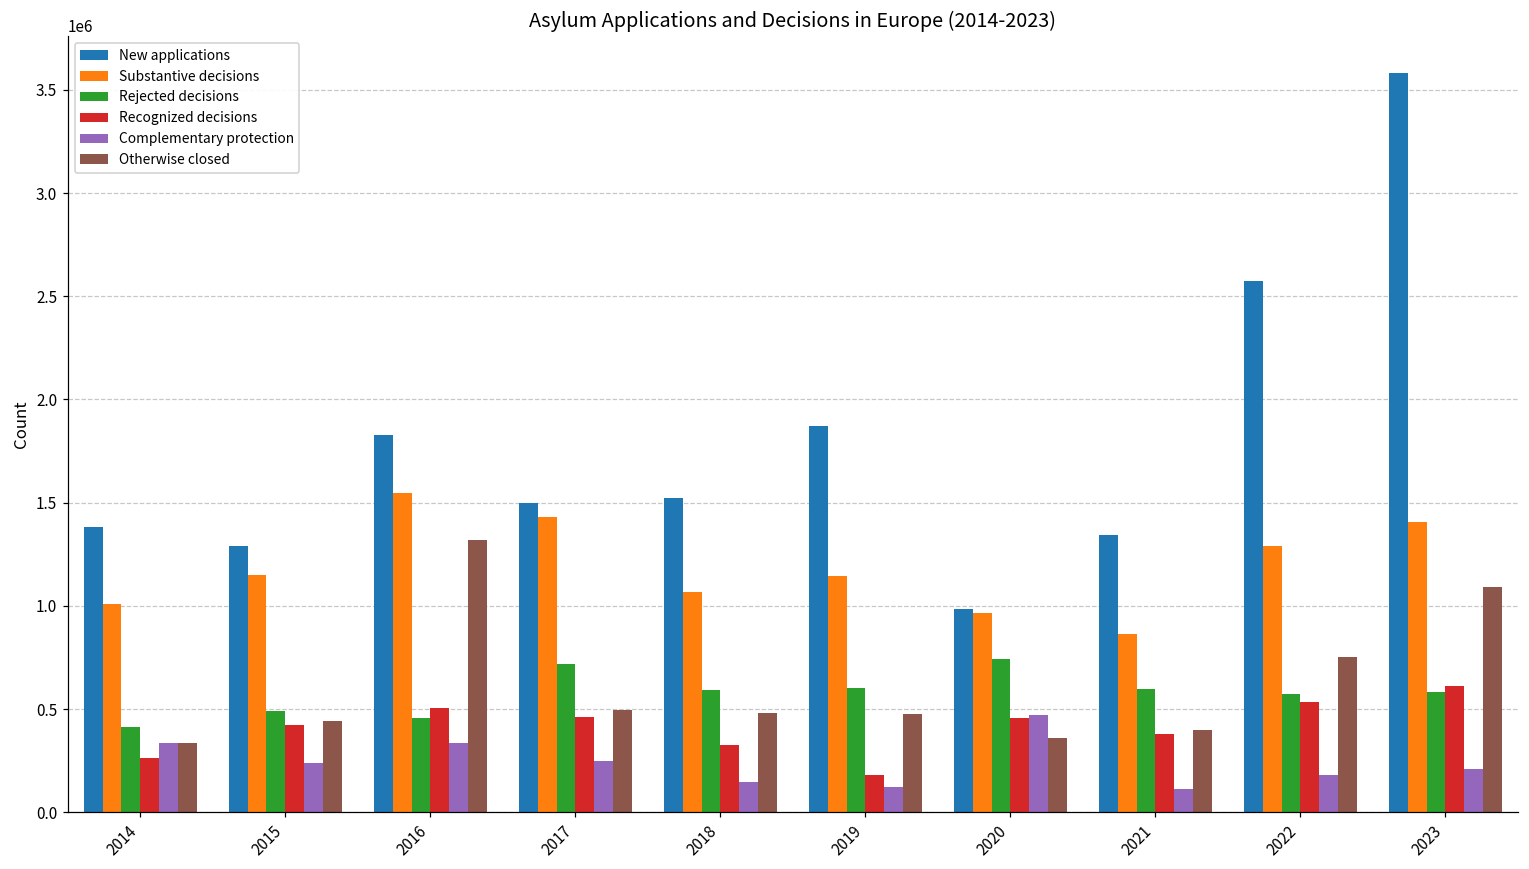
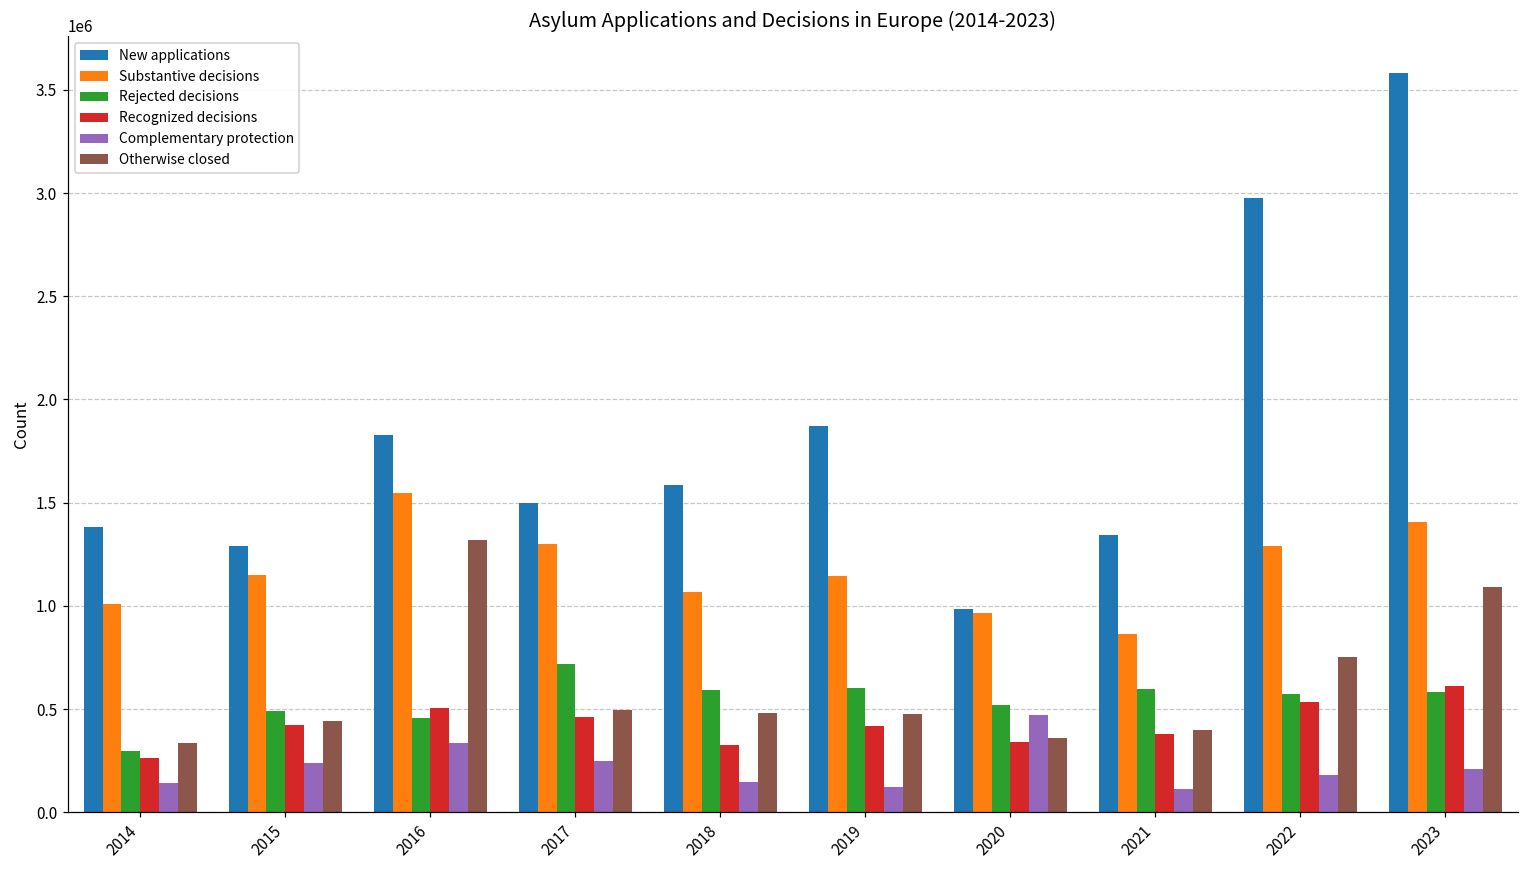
Rejected decisions, 2014: 410000 -> 300000
Complementary protection, 2014: 340000 -> 140000
Substantive decisions, 2017: 1430000 -> 1300000
New applications, 2018: 1520000 -> 1580000
Recognized decisions, 2019: 180000 -> 420000
Rejected decisions, 2020: 740000 -> 520000
Recognized decisions, 2020: 460000 -> 340000
New applications, 2022: 2570000 -> 2980000
